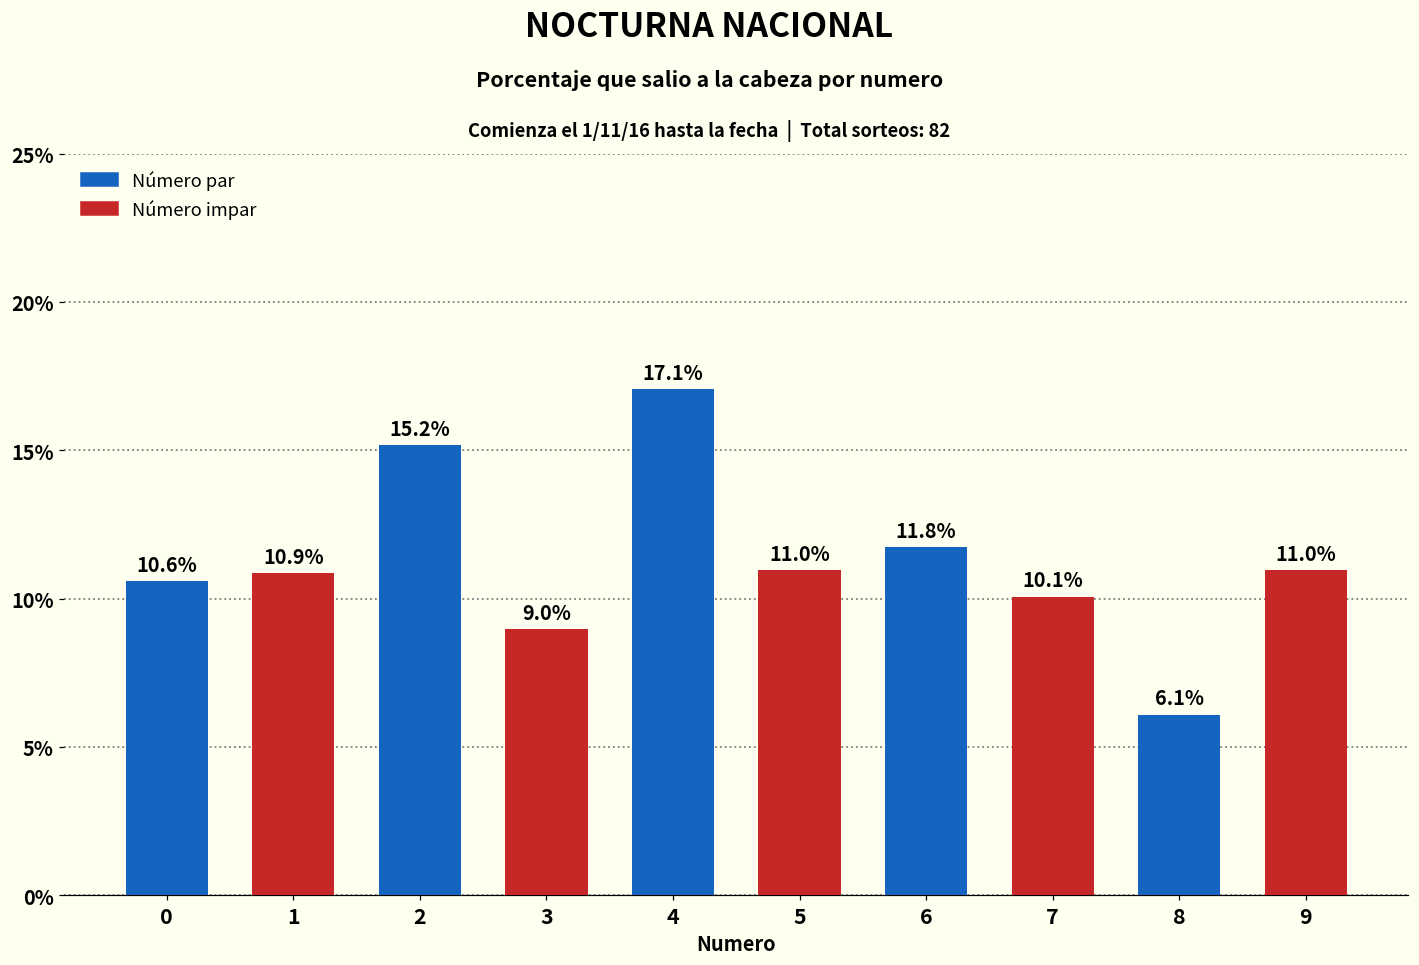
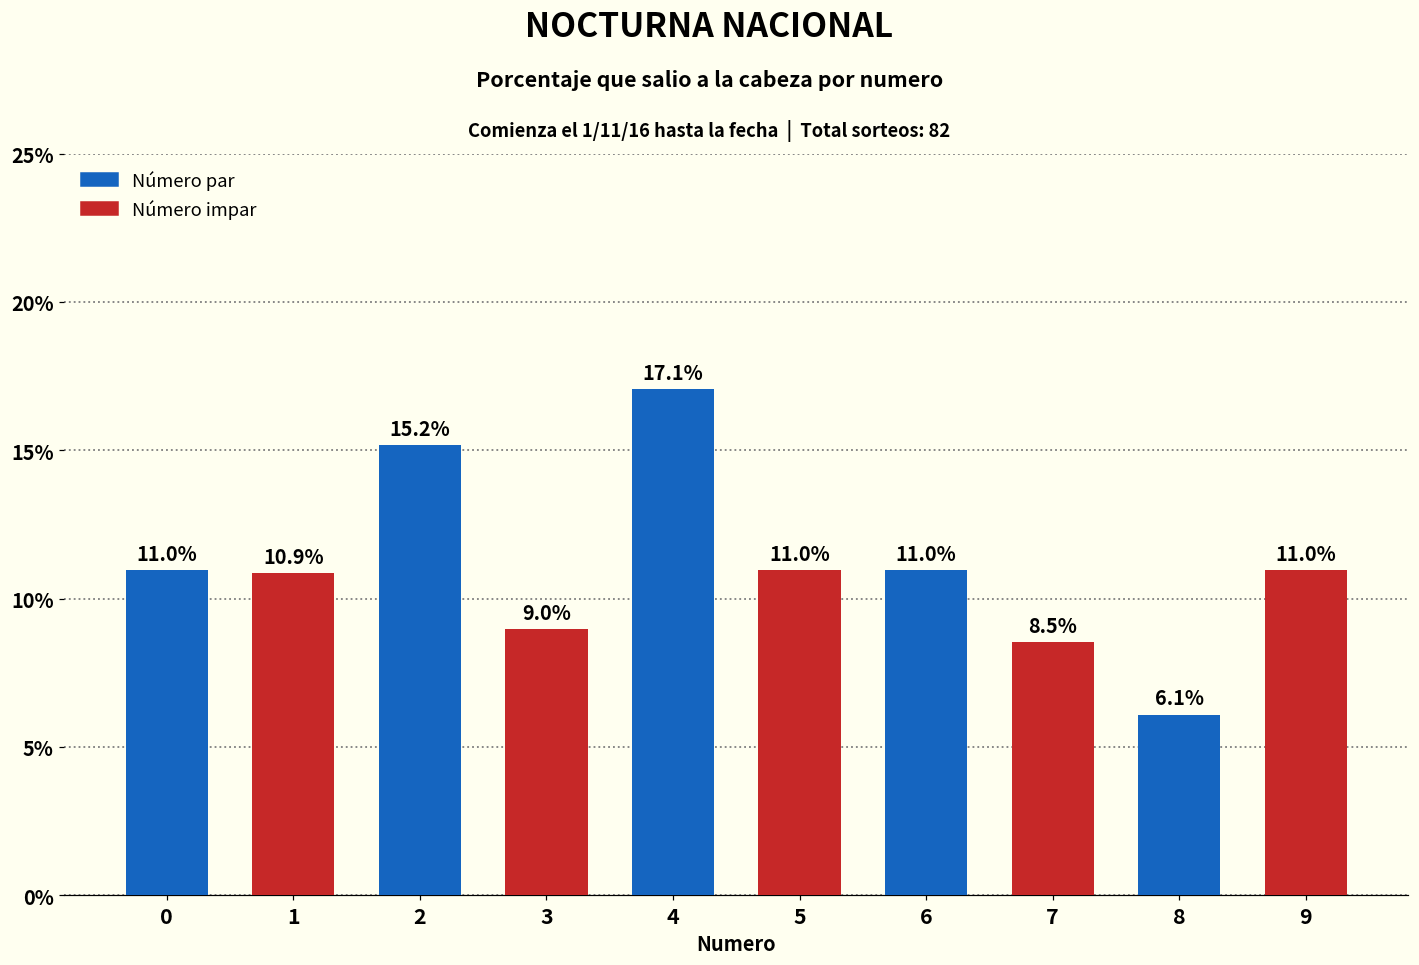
0: 10.6% -> 11.0%
6: 11.8% -> 11.0%
7: 10.1% -> 8.5%
